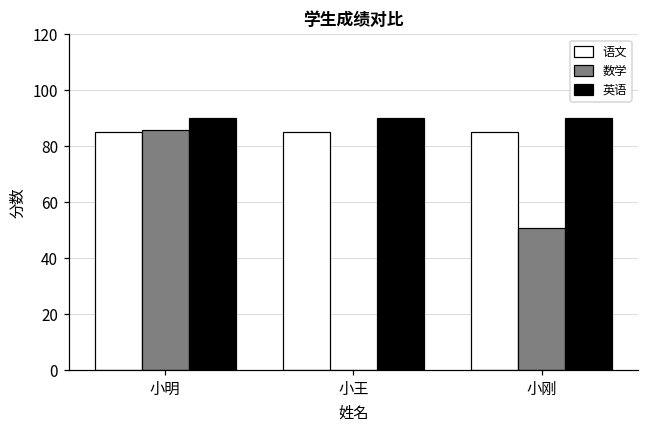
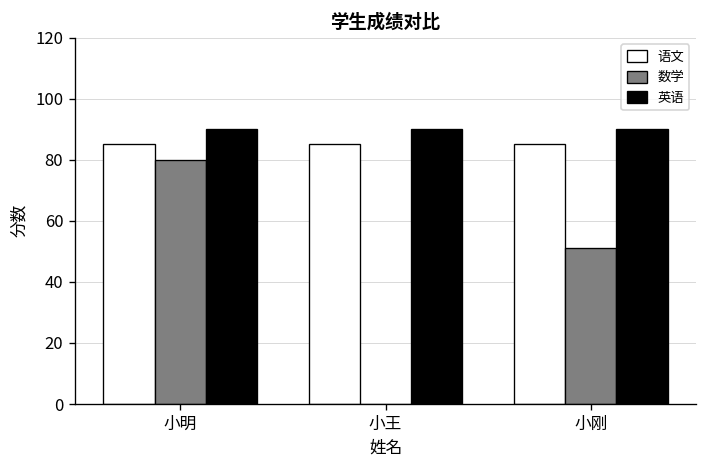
数学, 小明: 86 -> 80
